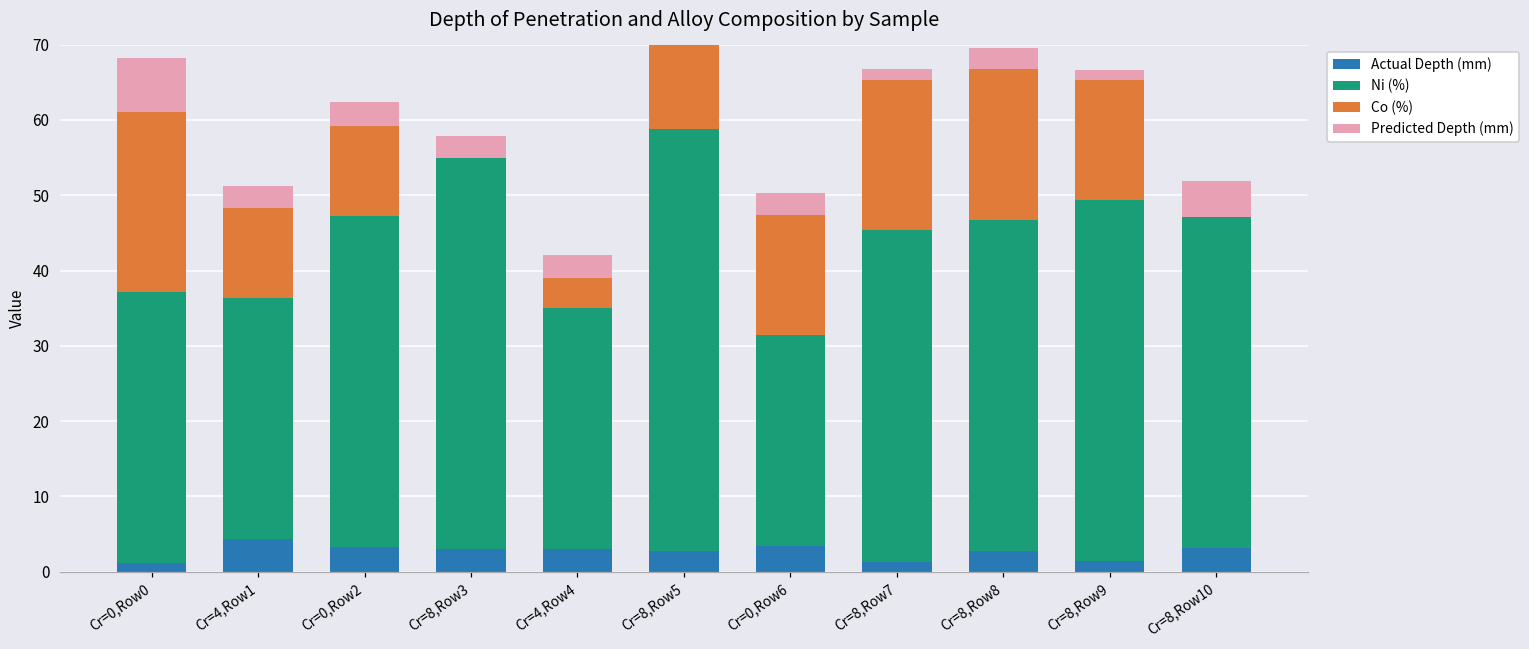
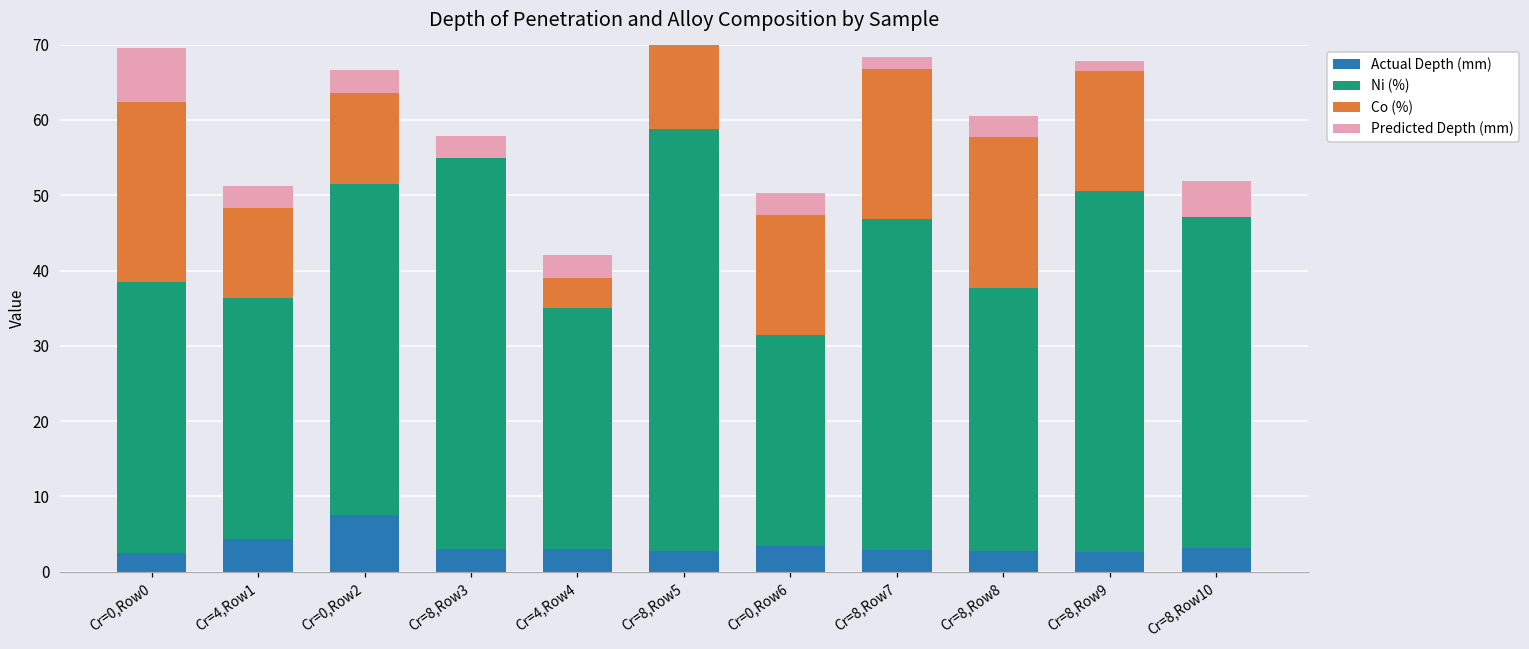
Actual Depth (mm), Cr=0,Row0: 1 -> 2
Actual Depth (mm), Cr=0,Row2: 3 -> 8
Actual Depth (mm), Cr=8,Row7: 1 -> 3
Ni (%), Cr=8,Row8: 44 -> 35
Actual Depth (mm), Cr=8,Row9: 1 -> 3
